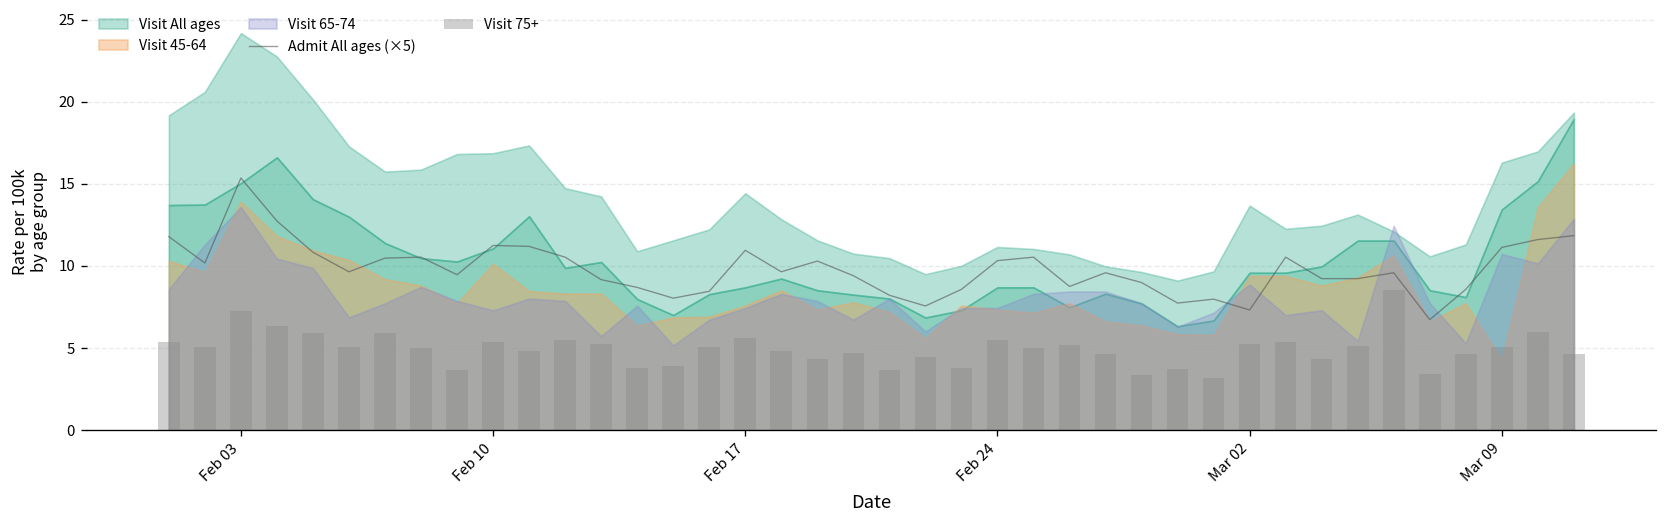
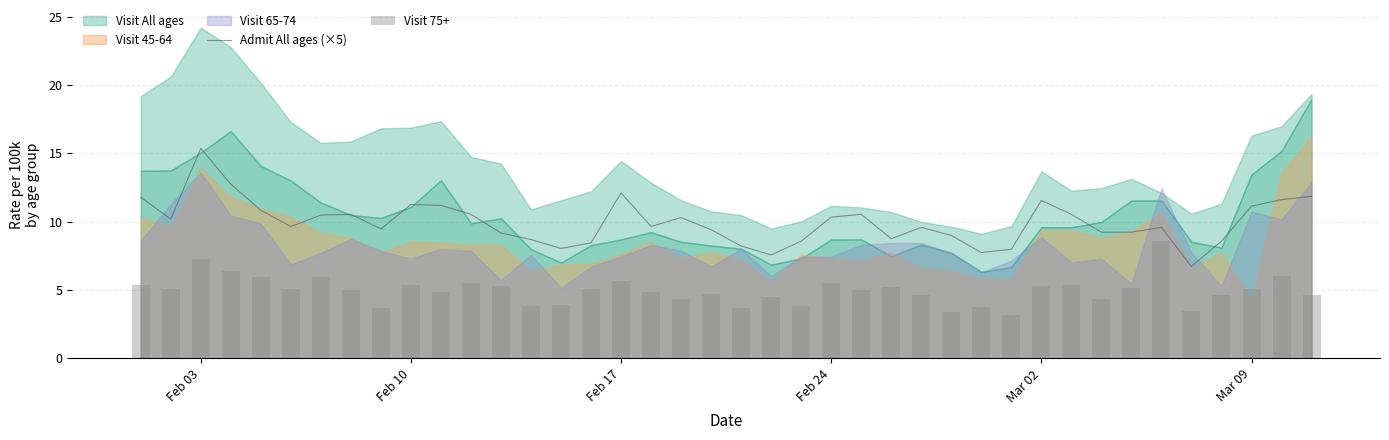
Visit 45-64, Feb 10: 10.1 -> 8.6
Admit All ages (×5), Feb 17: 11.0 -> 12.1
Admit All ages (×5), Mar 02: 7.3 -> 11.5
